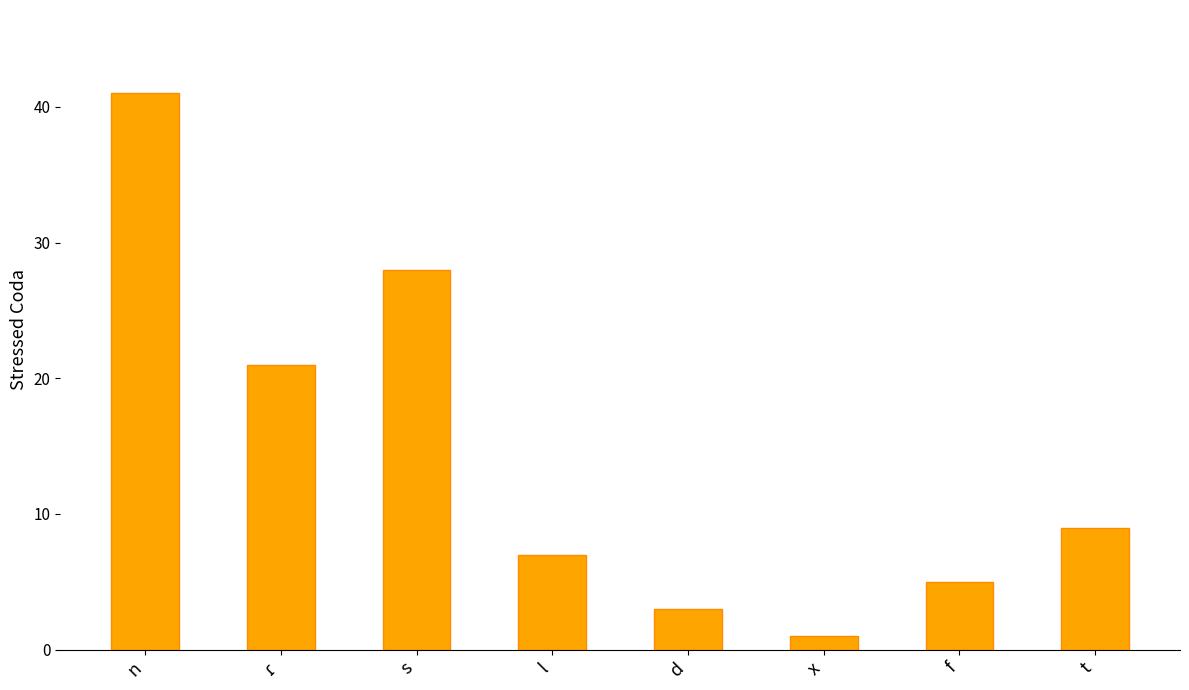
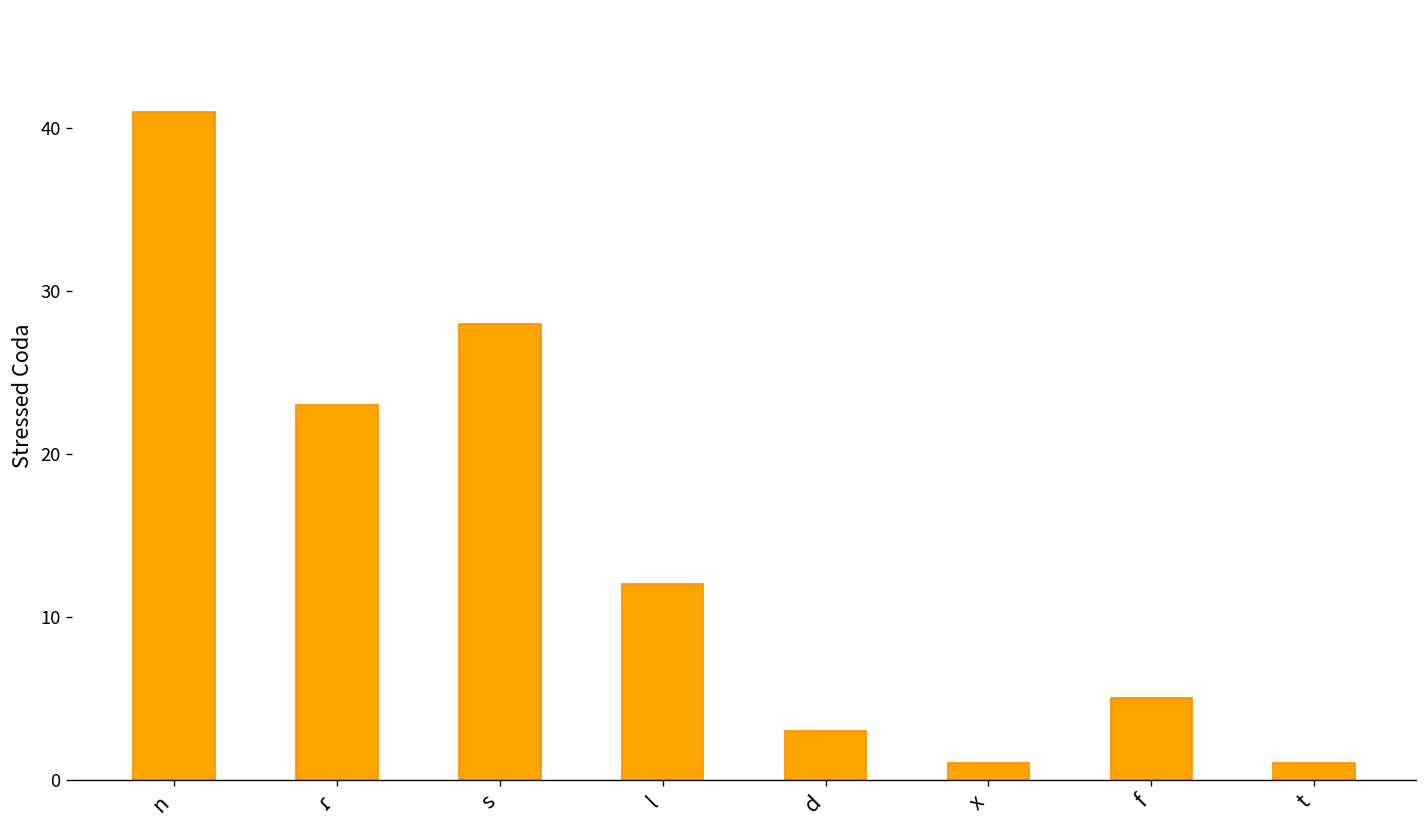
ɾ: 21 -> 23
l: 7 -> 12
t: 9 -> 1
